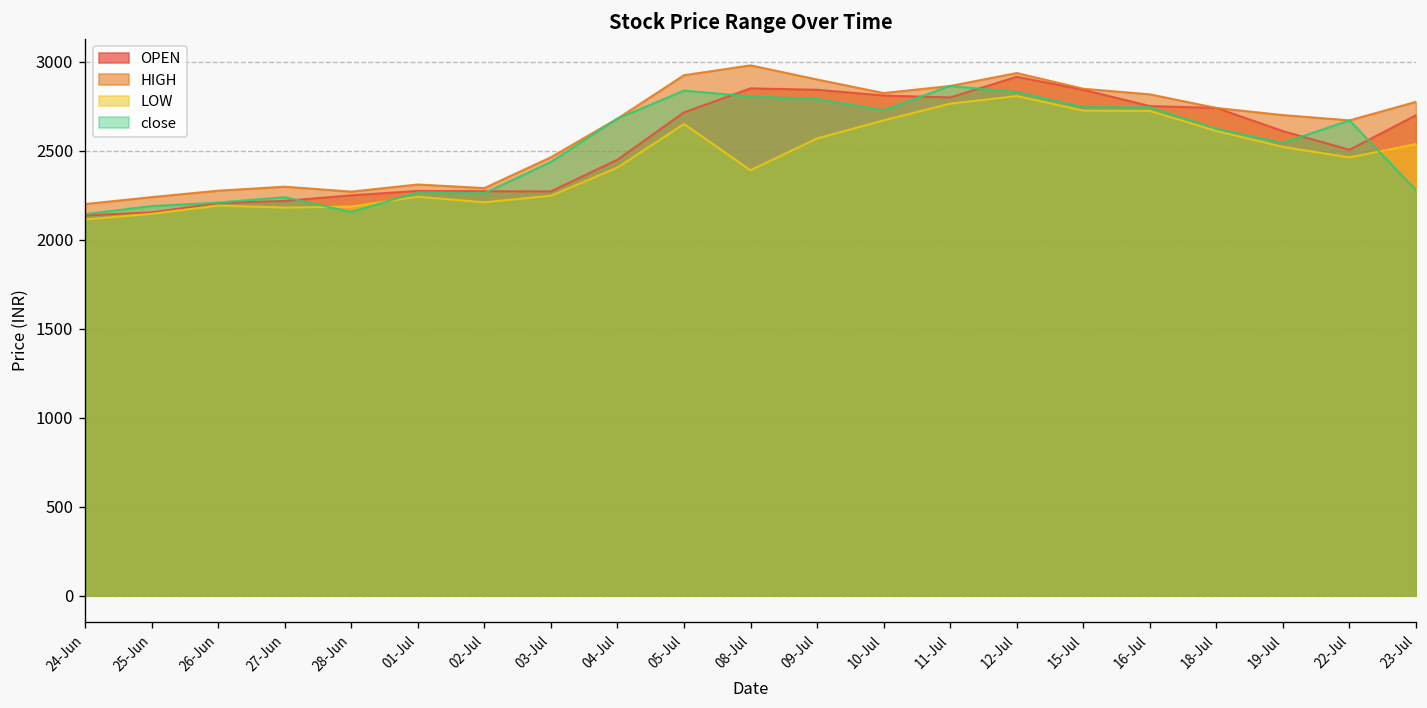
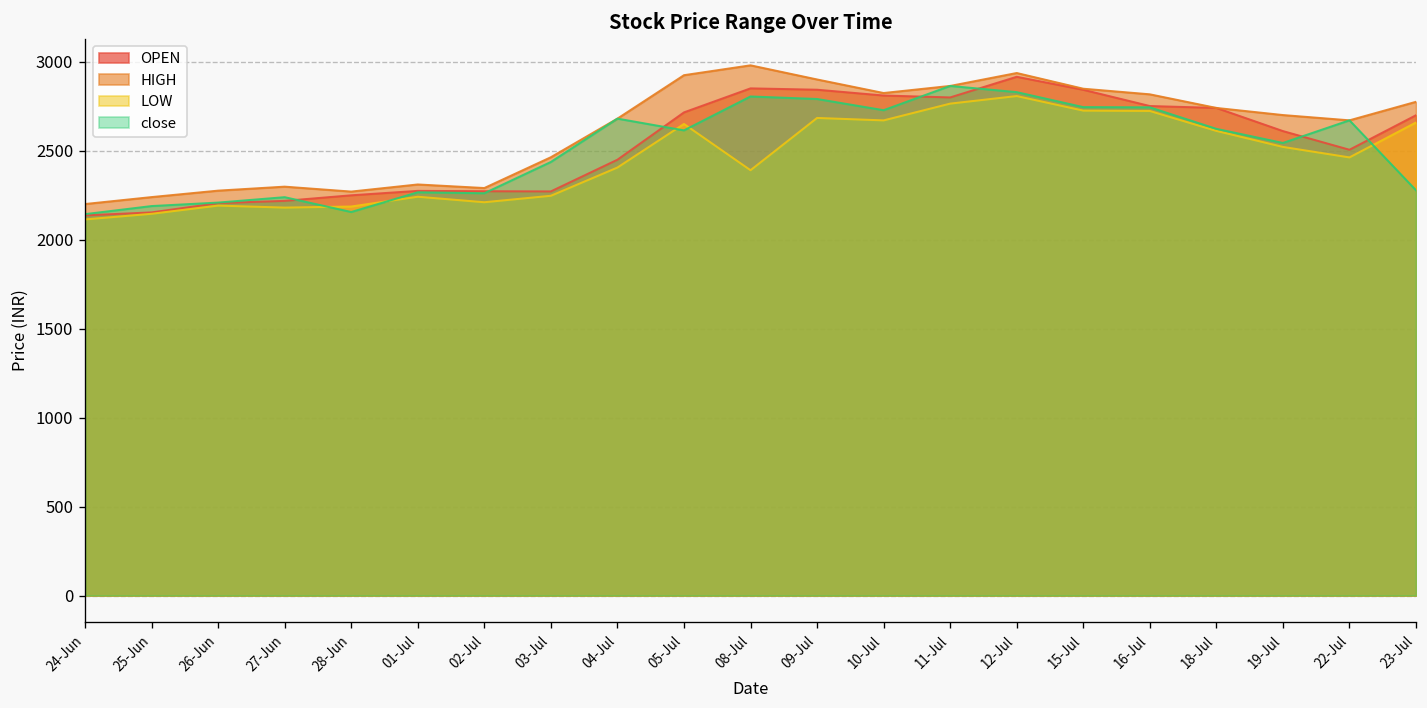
close, 05-Jul: 2840 -> 2610
LOW, 09-Jul: 2570 -> 2680
LOW, 23-Jul: 2540 -> 2660
